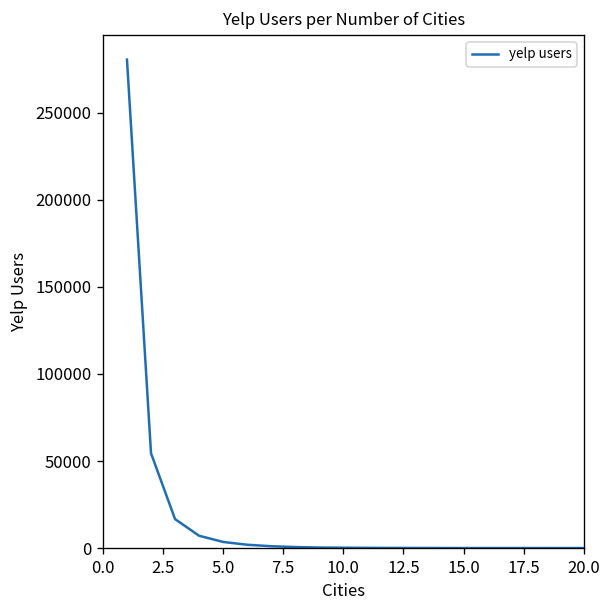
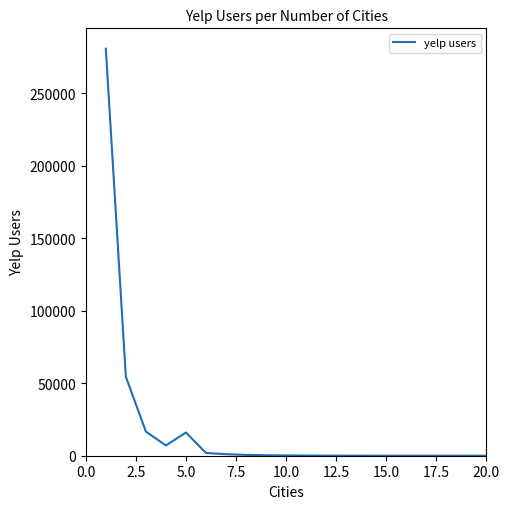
5.0: 4000 -> 16000
